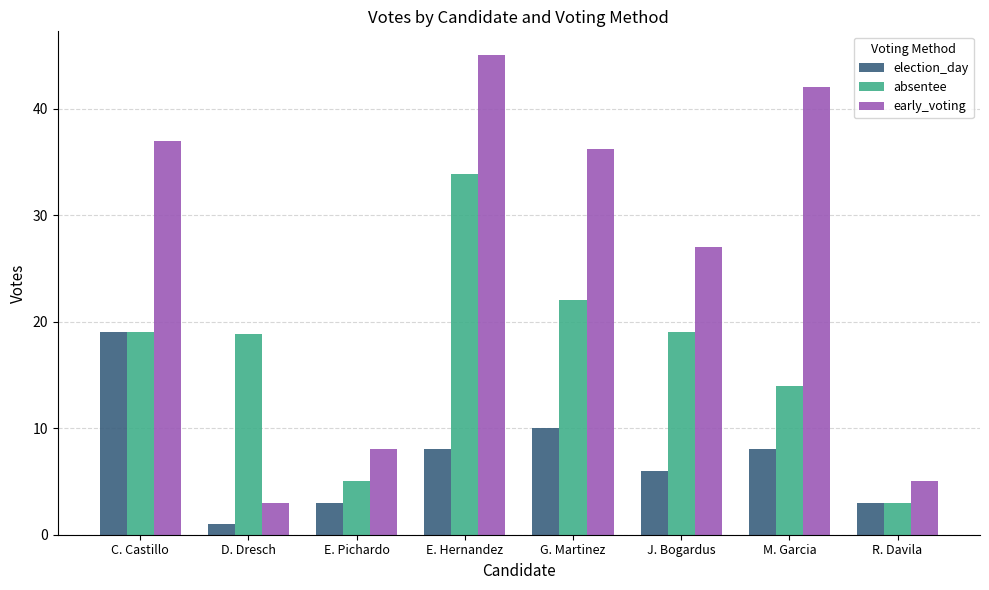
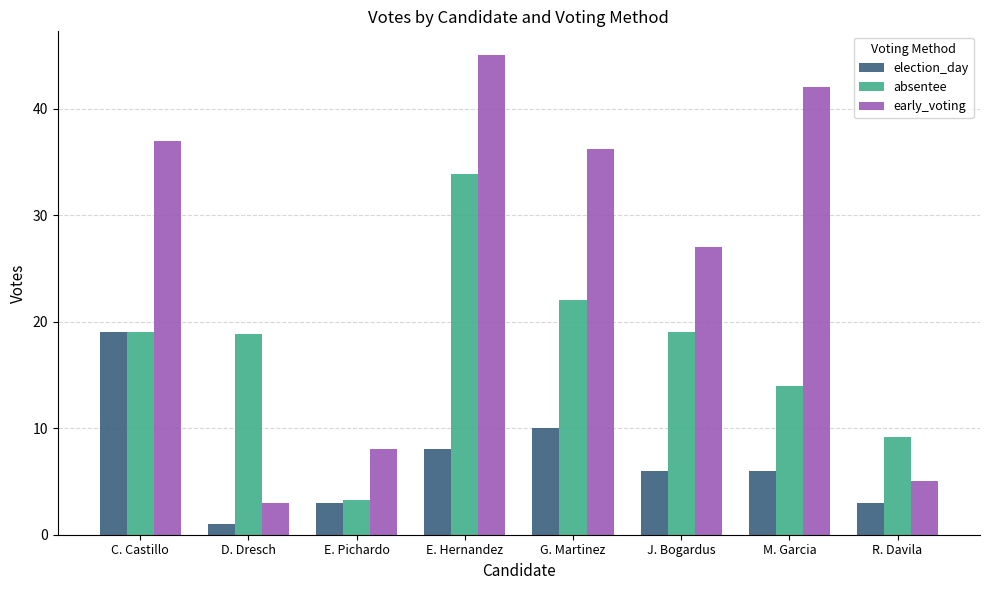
absentee, E. Pichardo: 5.0 -> 3.3
election_day, M. Garcia: 8 -> 6
absentee, R. Davila: 3.0 -> 9.2
